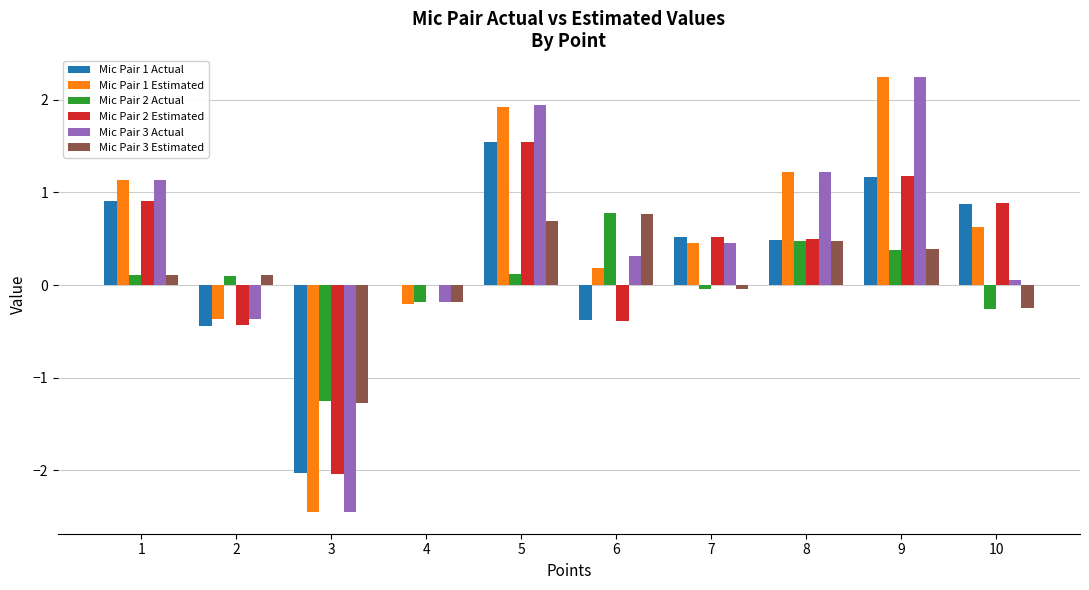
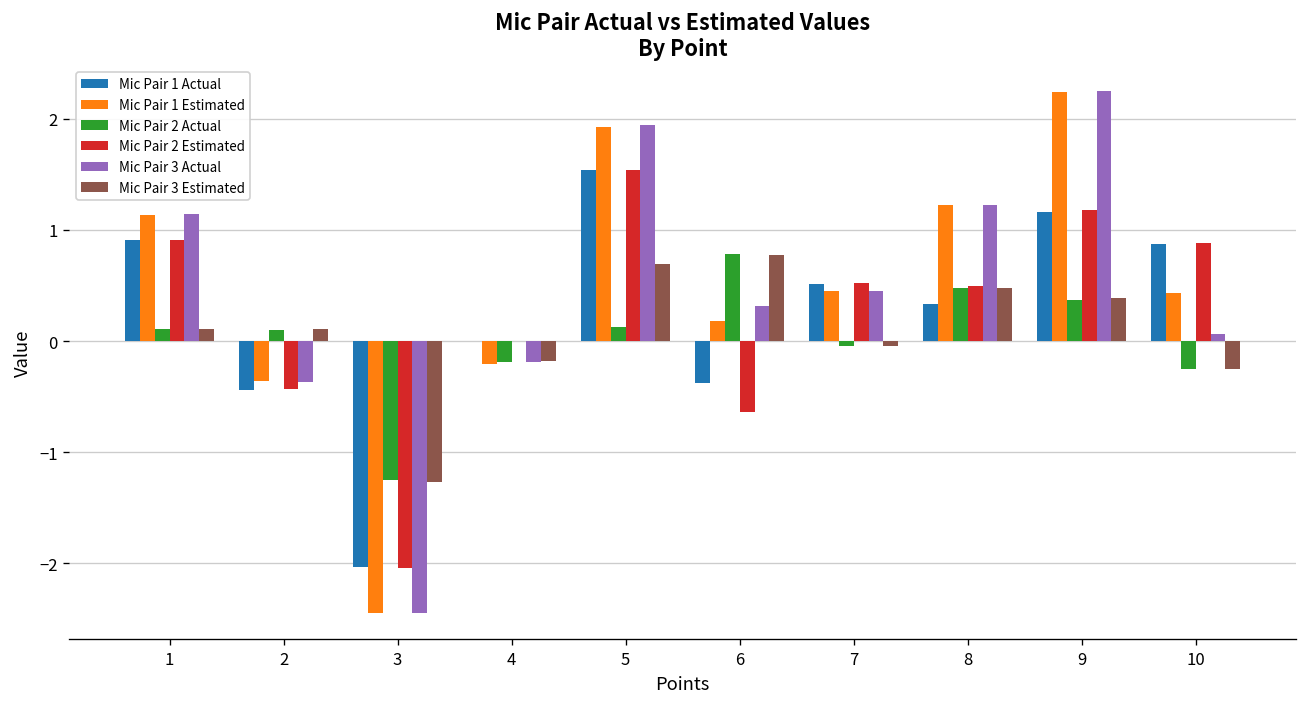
Mic Pair 2 Estimated, 6: -0.4 -> -0.6
Mic Pair 1 Actual, 8: 0.5 -> 0.3
Mic Pair 1 Estimated, 10: 0.6 -> 0.4
